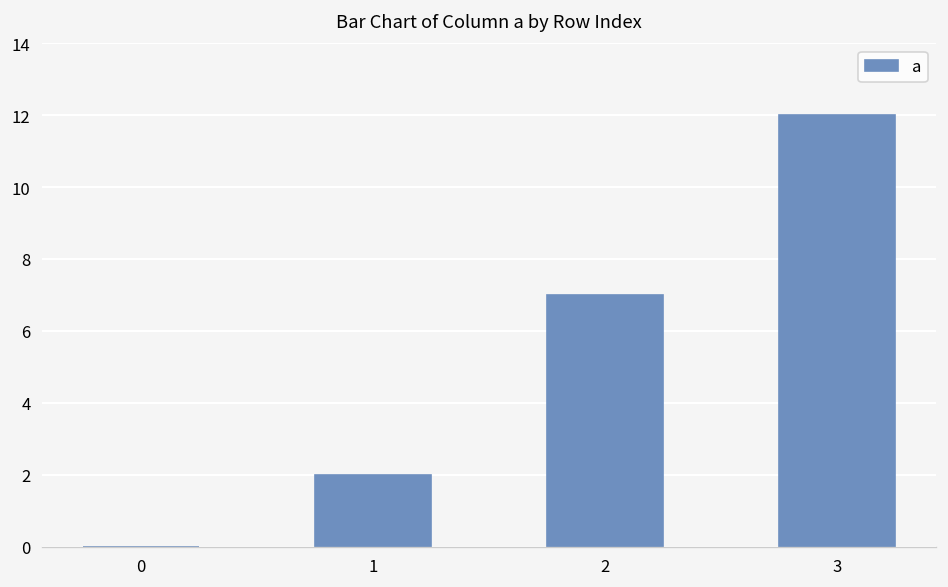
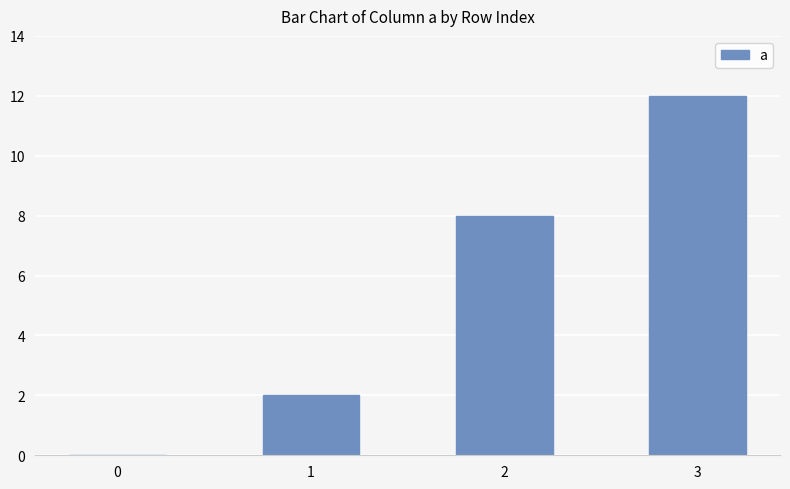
2: 7 -> 8
